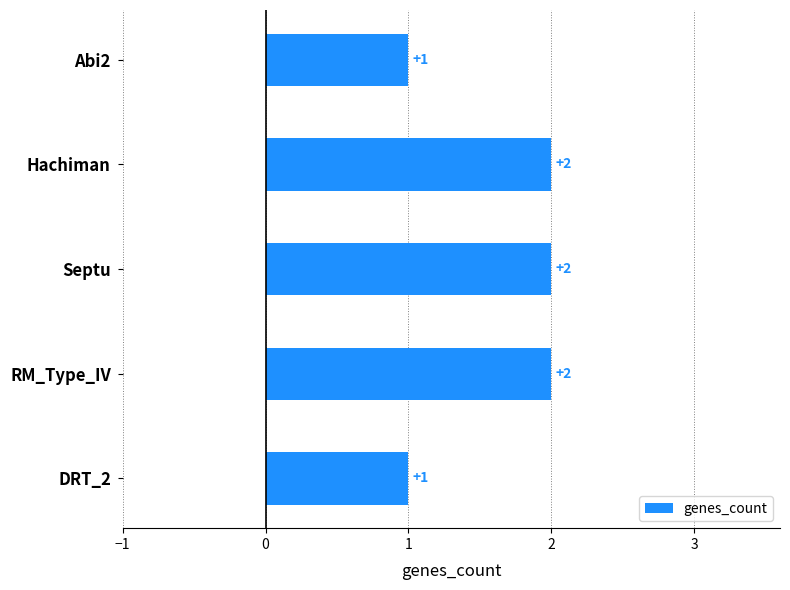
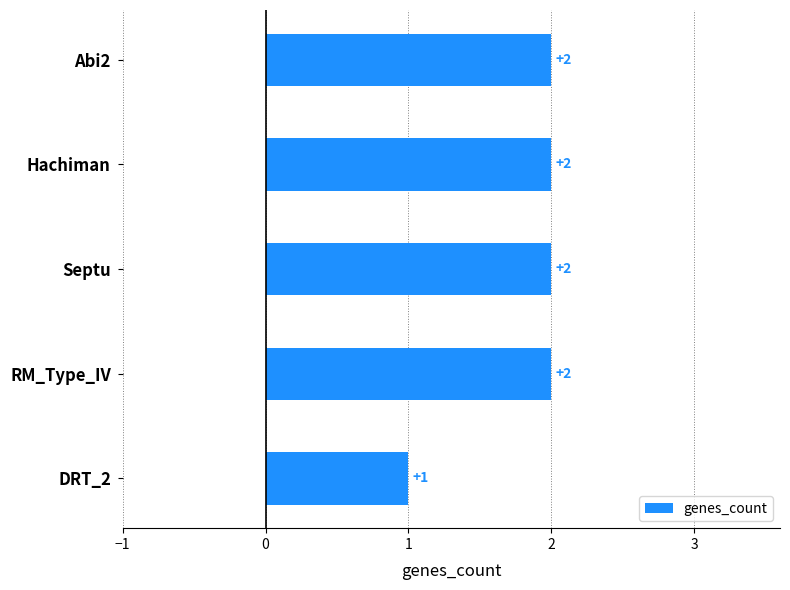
Abi2: +1 -> +2
